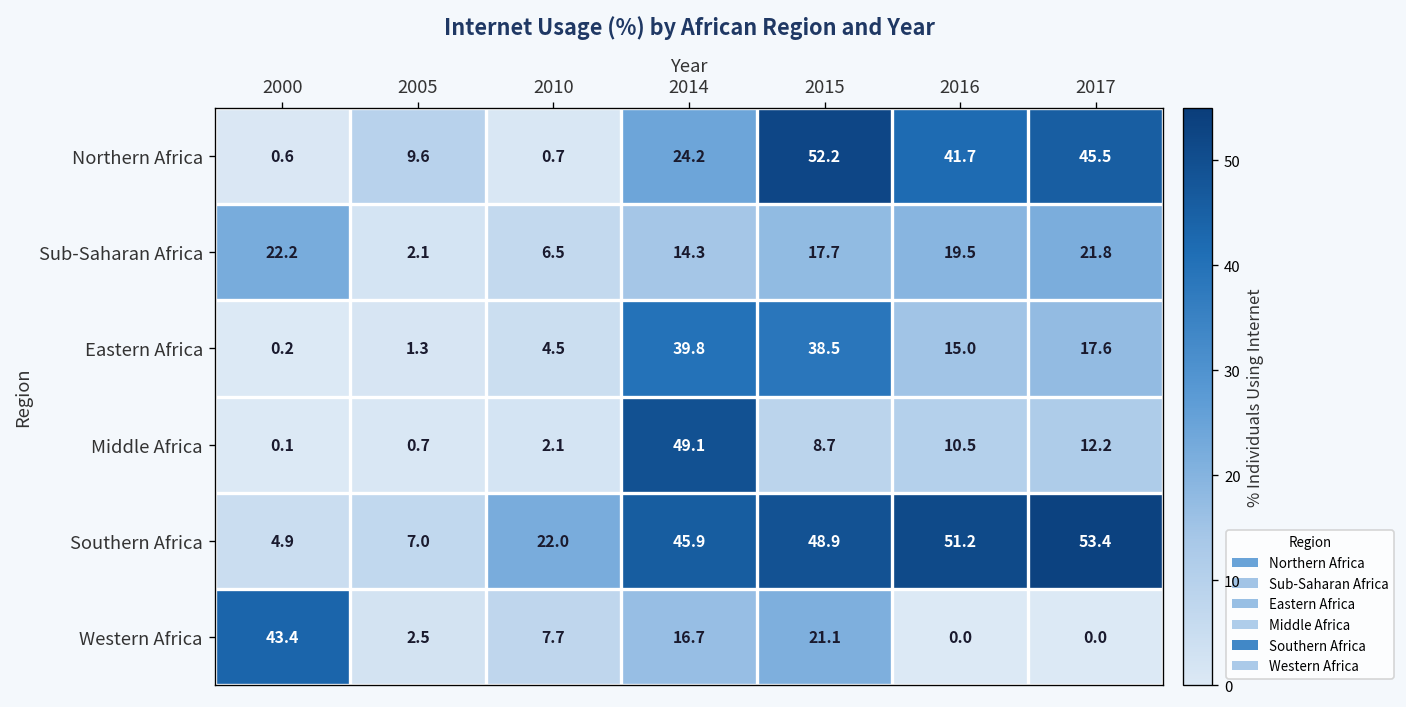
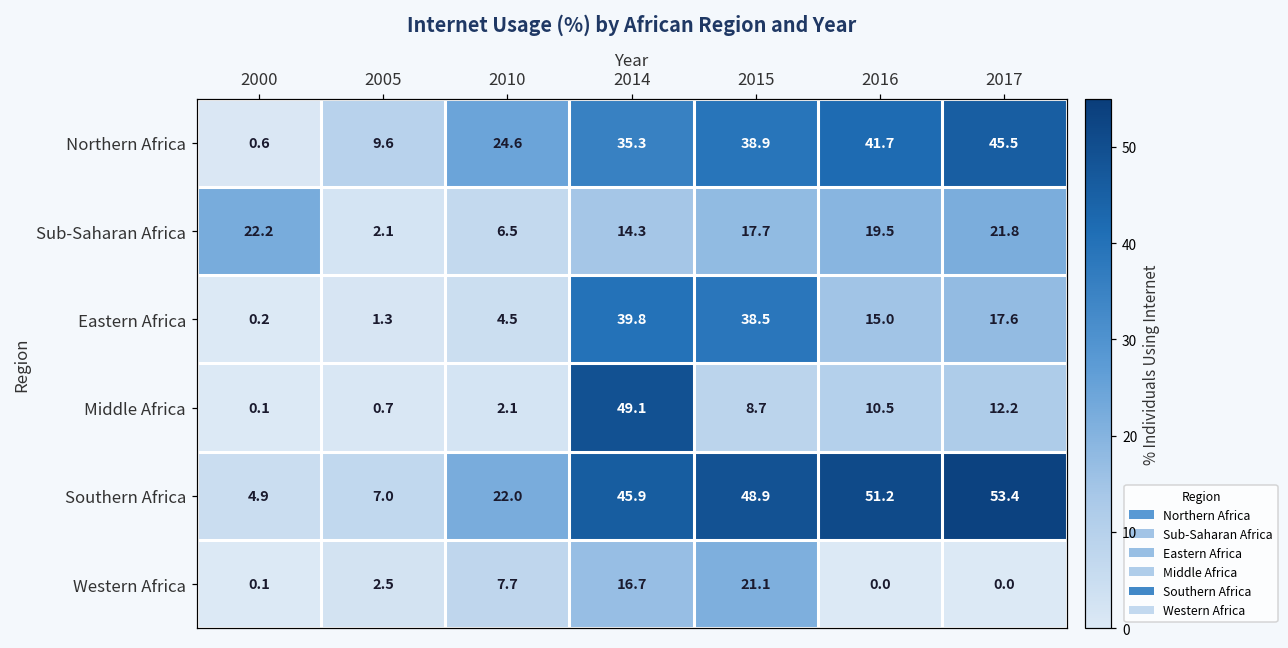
Northern Africa, 2010: 0.7 -> 24.6
Northern Africa, 2014: 24.2 -> 35.3
Northern Africa, 2015: 52.2 -> 38.9
Western Africa, 2000: 43.4 -> 0.1
